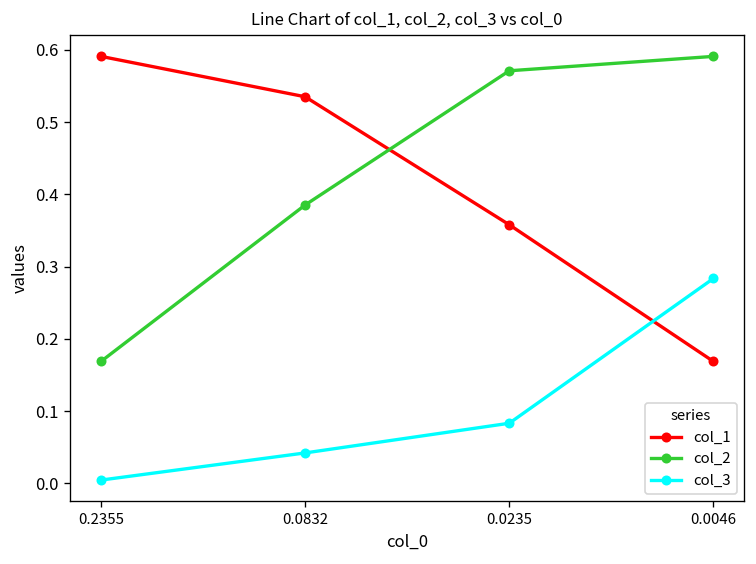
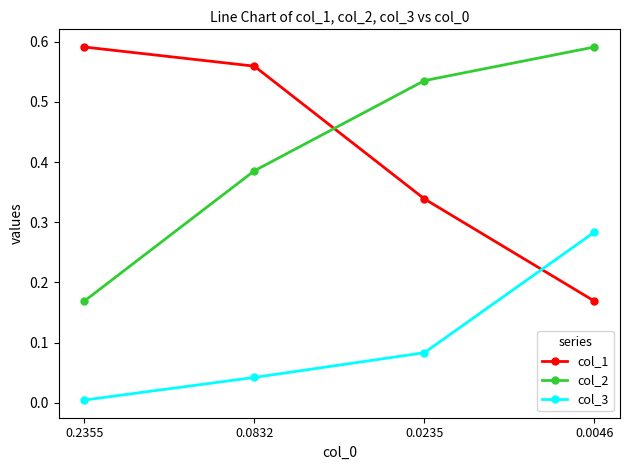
col_1, 0.0832: 0.54 -> 0.56
col_1, 0.0235: 0.36 -> 0.34
col_2, 0.0235: 0.57 -> 0.54
